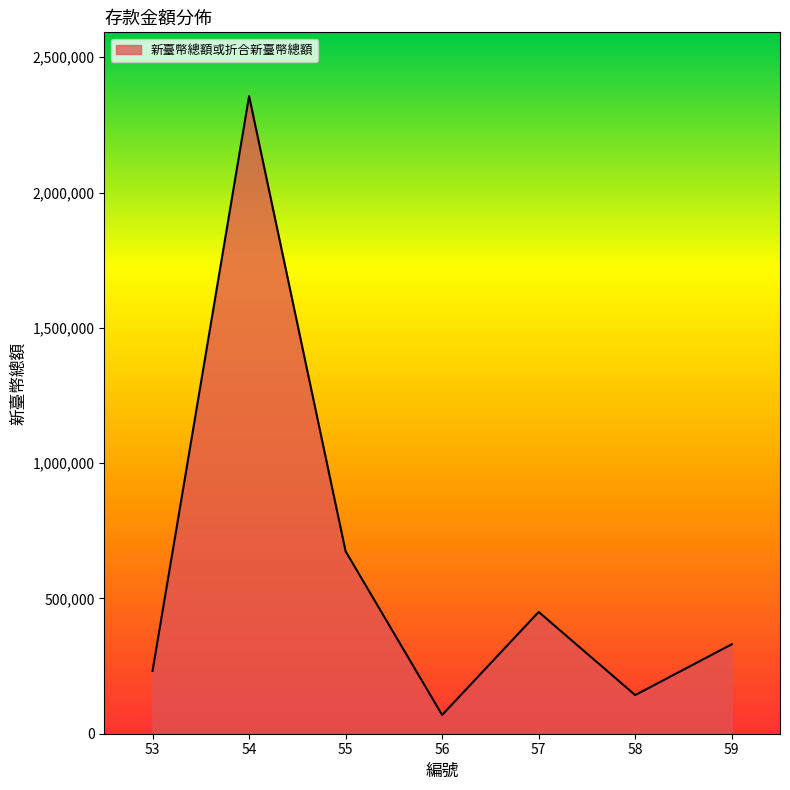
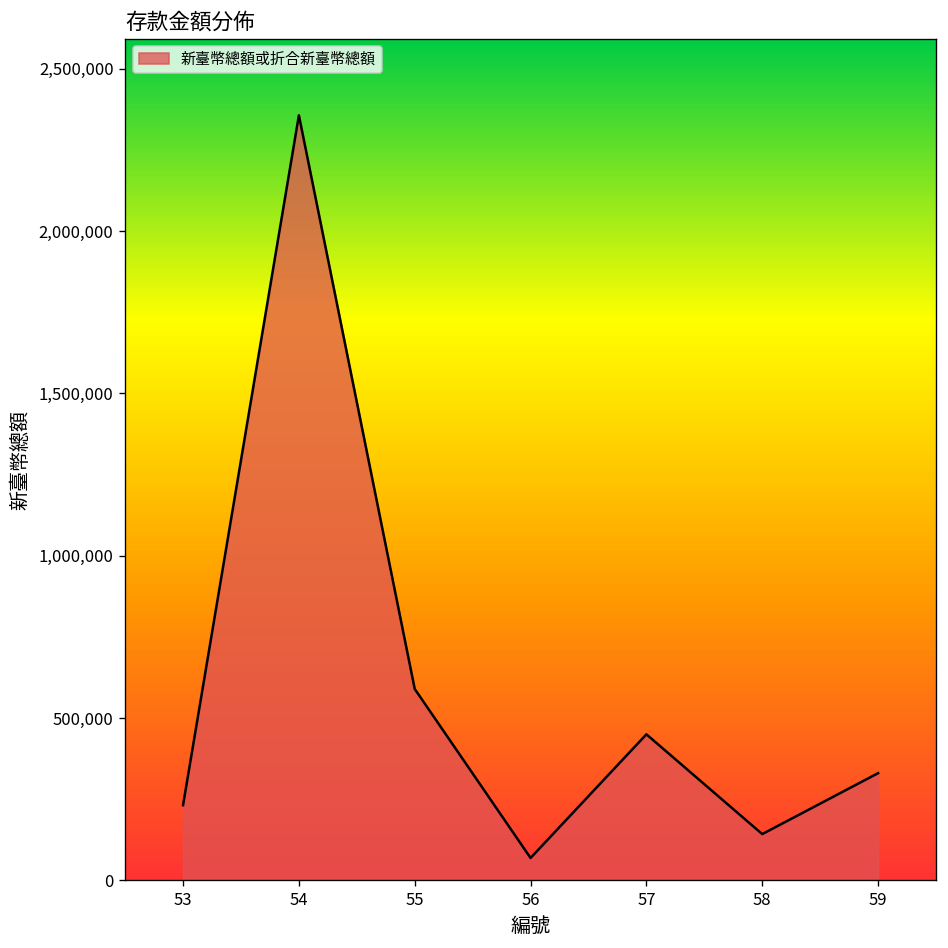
55: 670,000 -> 590,000
